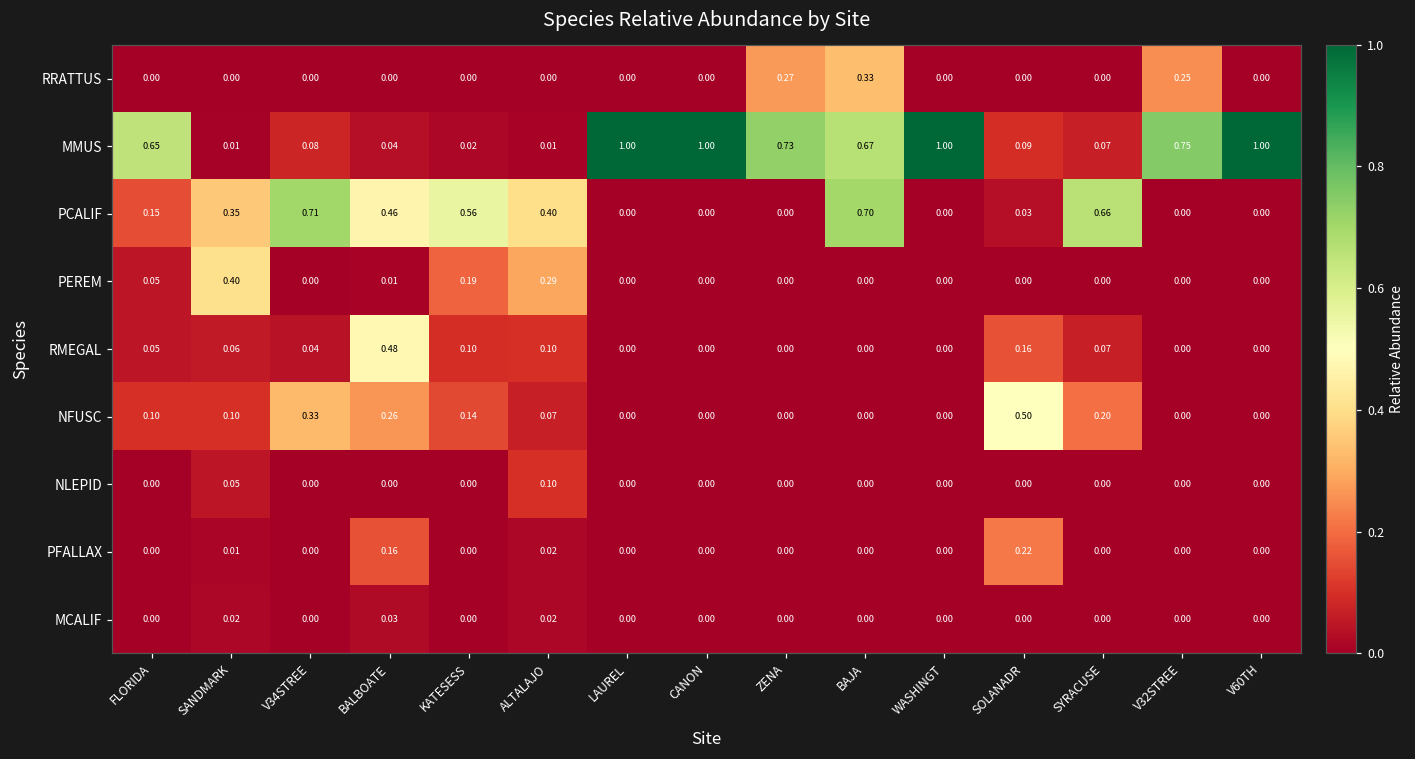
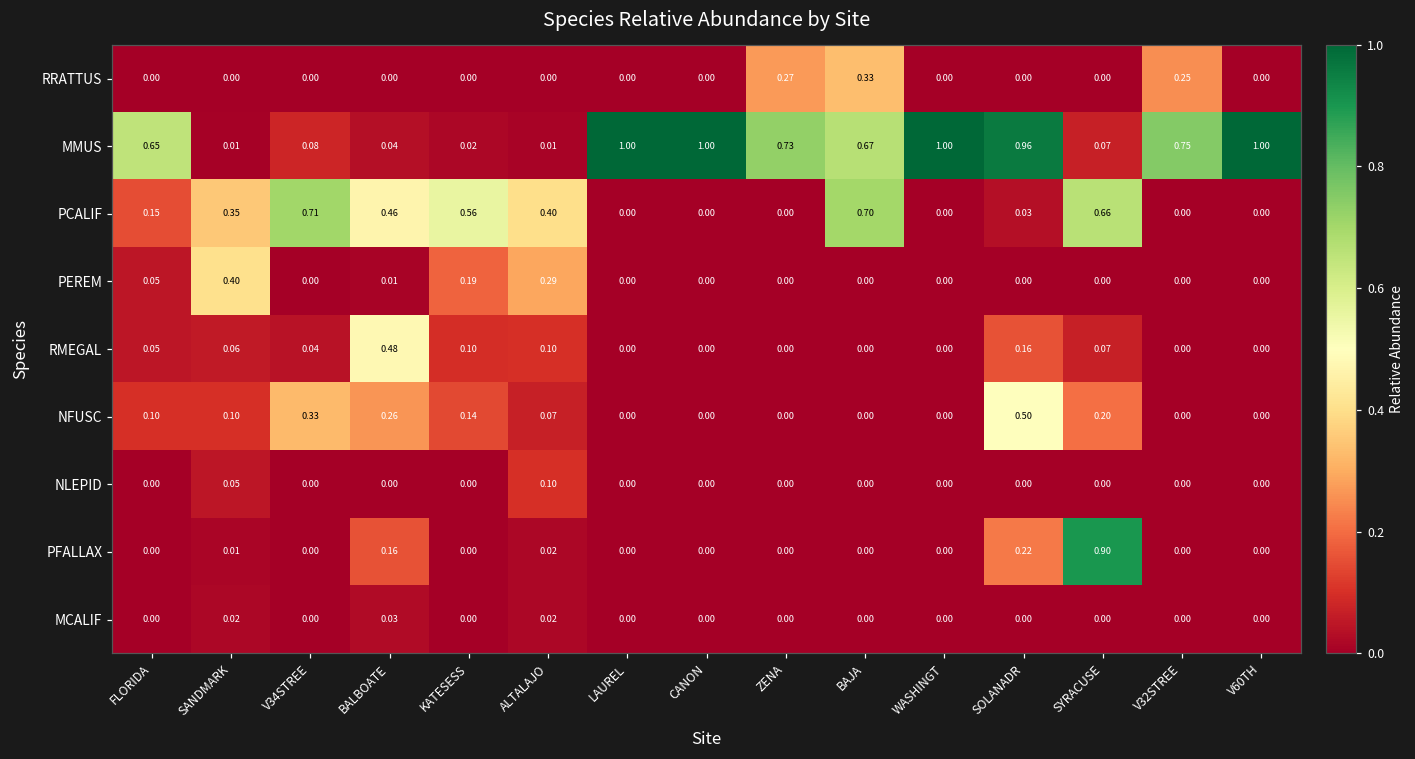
MMUS, SOLANADR: 0.09 -> 0.96
PFALLAX, SYRACUSE: 0.00 -> 0.90
